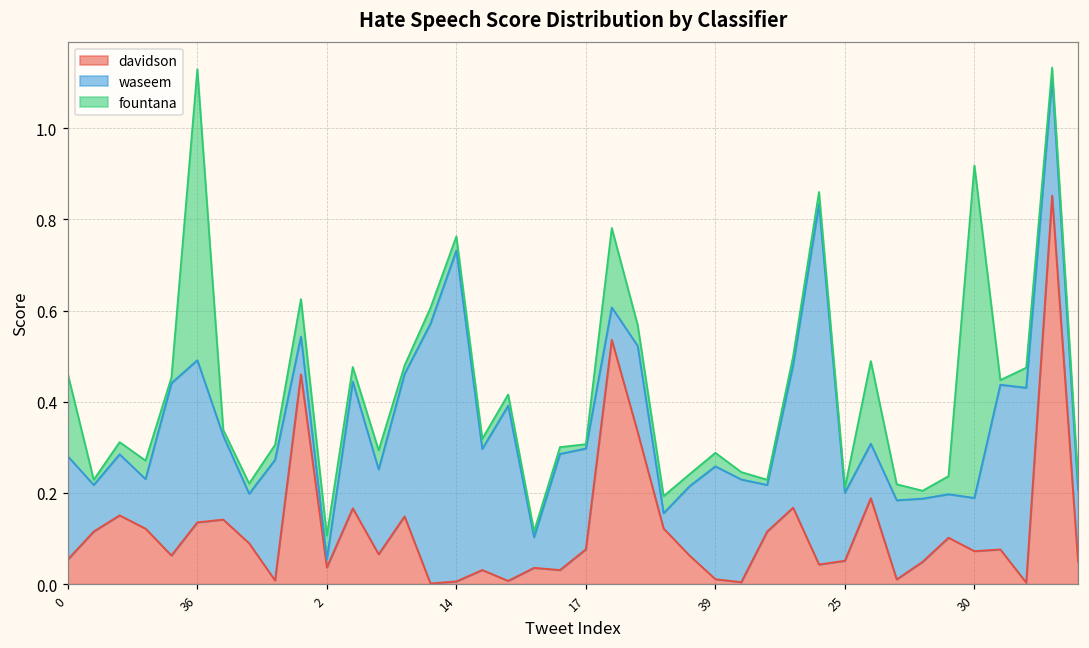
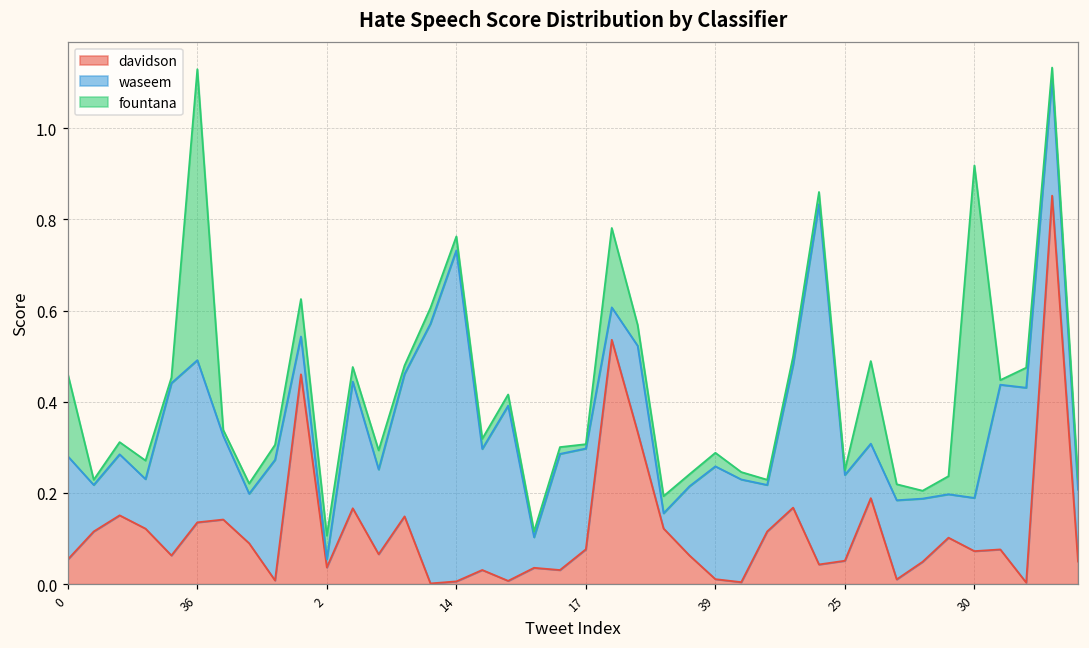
waseem, 25: 0.15 -> 0.19
